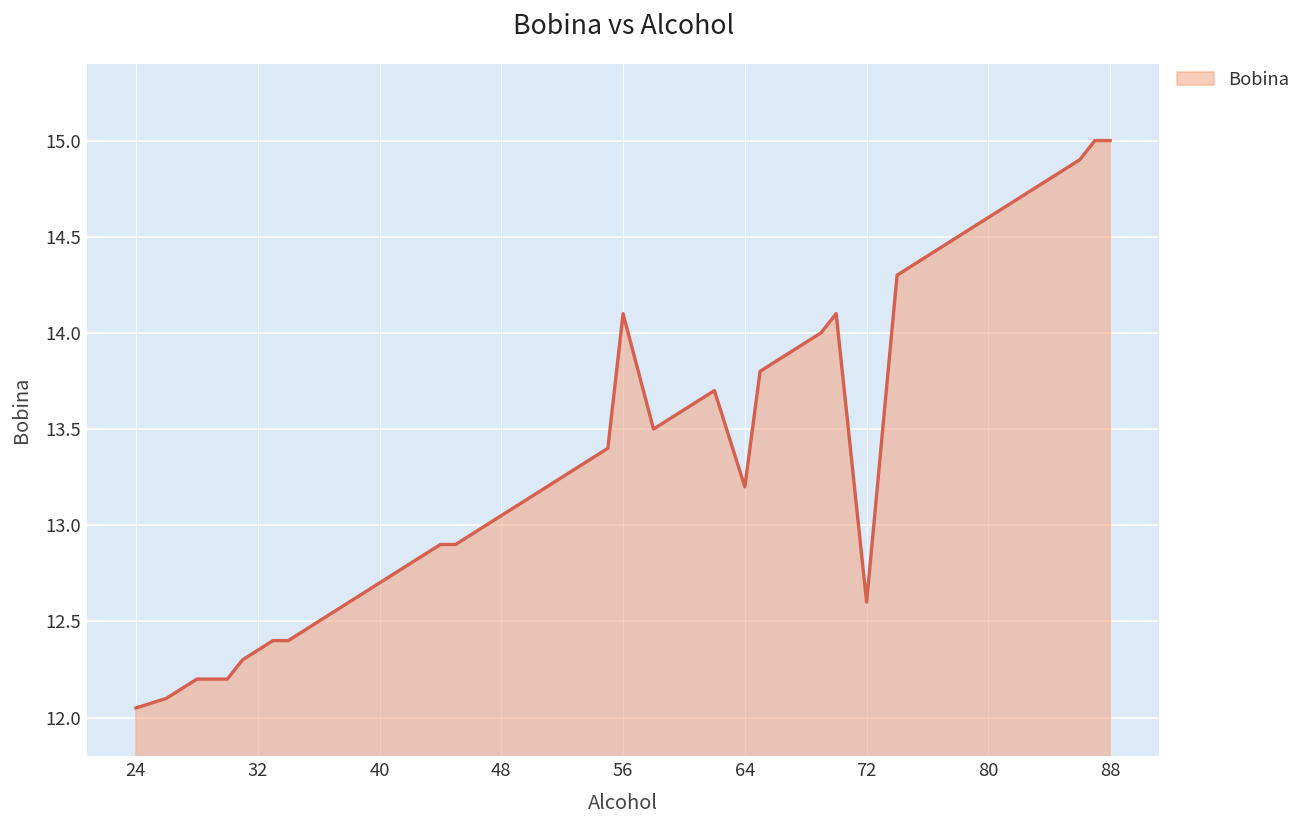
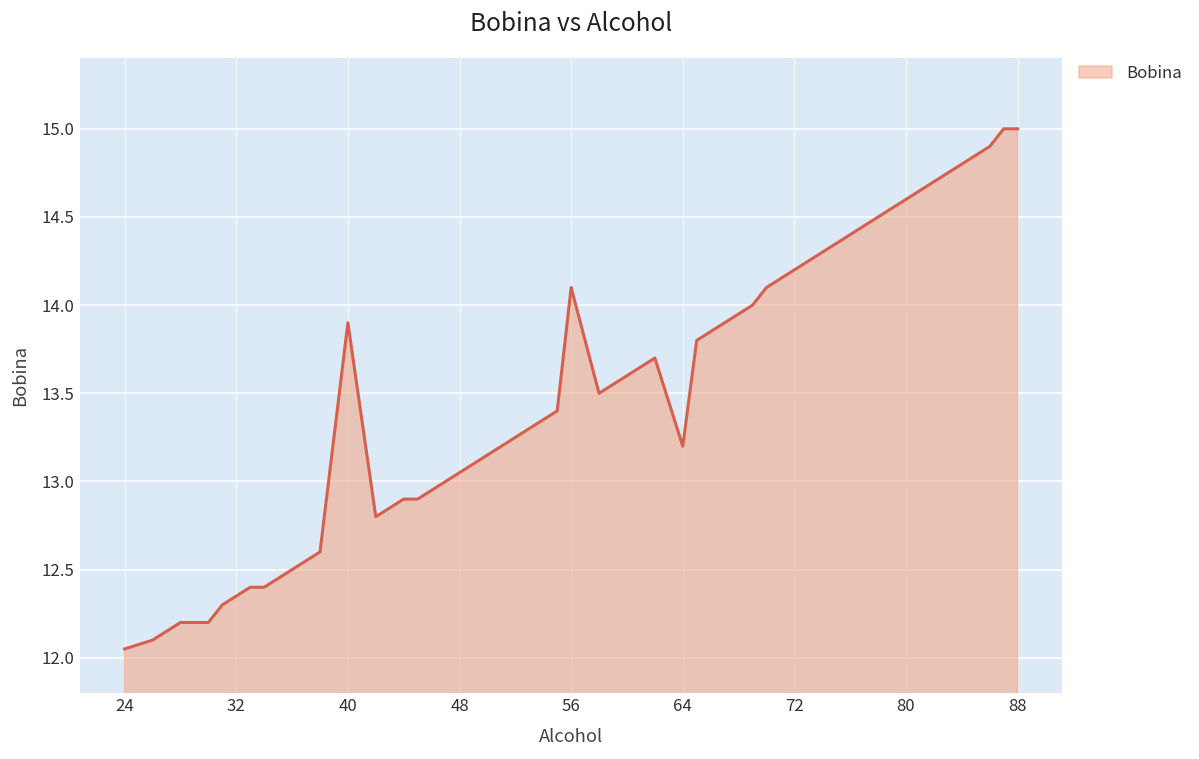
40: 12.7 -> 13.9
72: 12.6 -> 14.2
